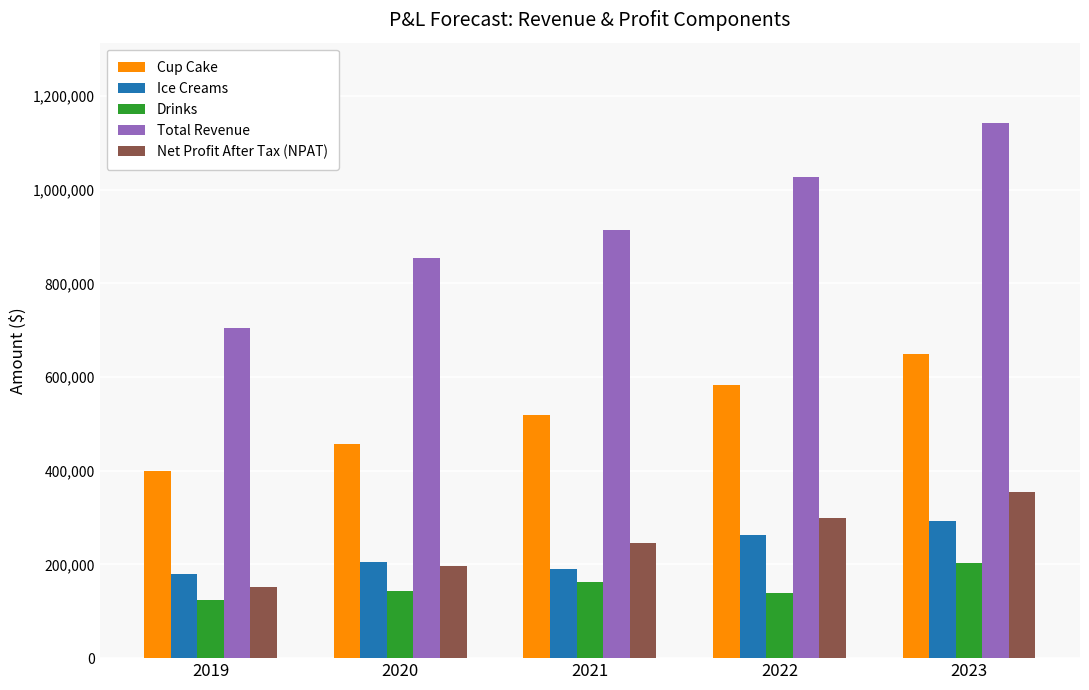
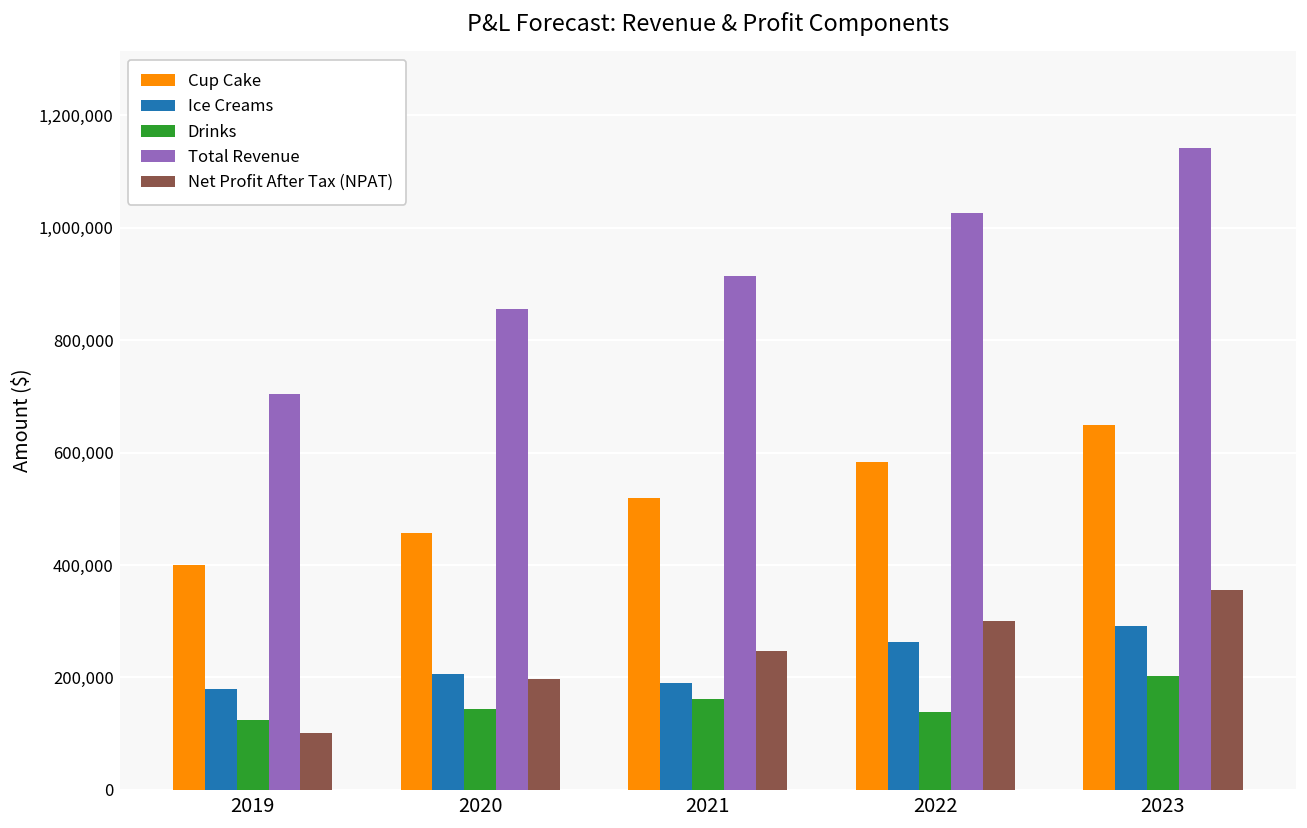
Net Profit After Tax (NPAT), 2019: 150,000 -> 100,000
